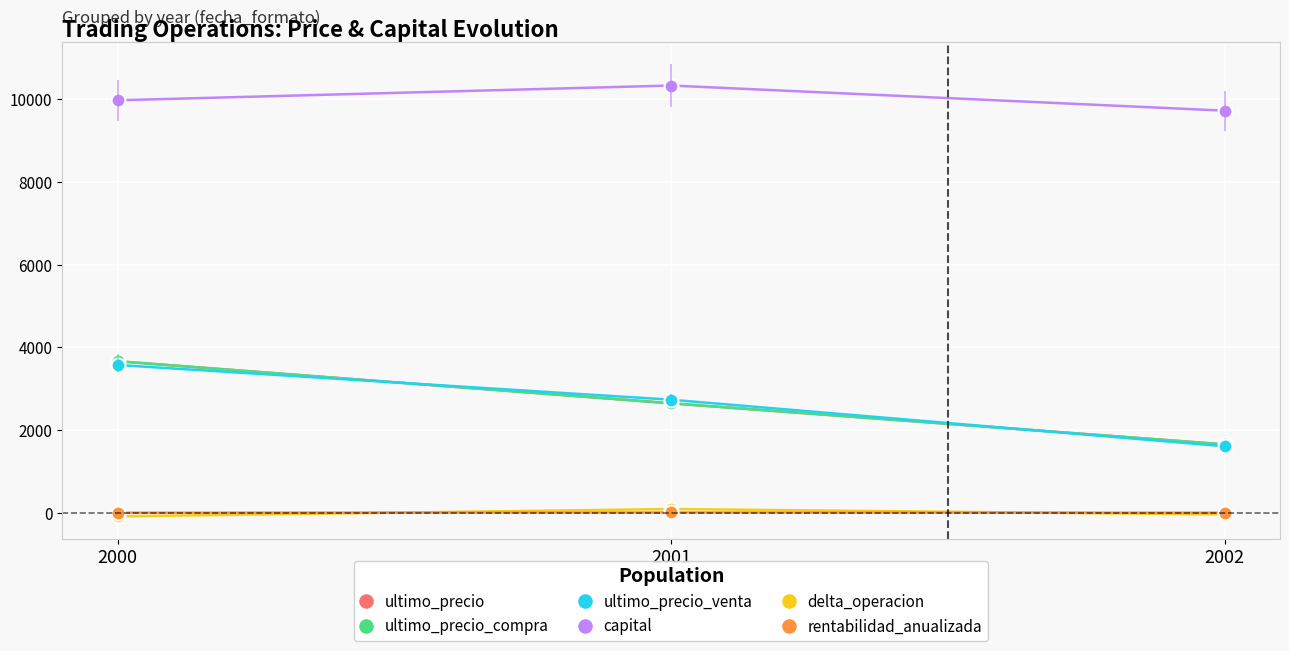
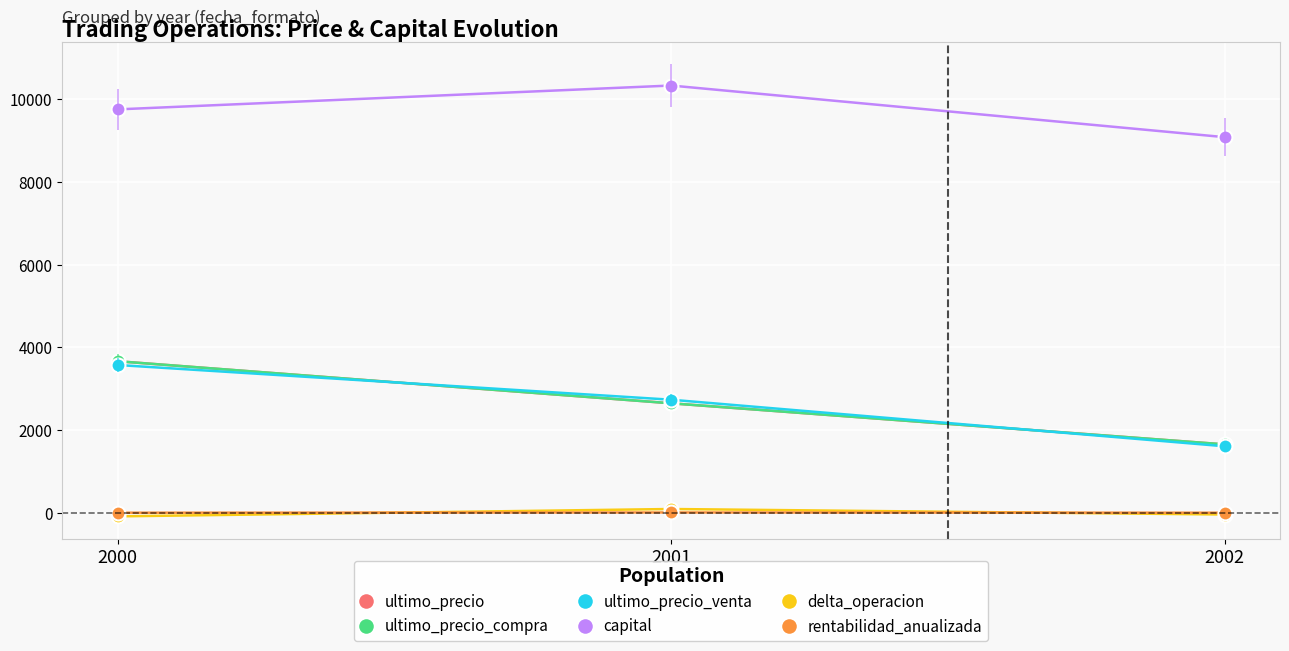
capital, 2000: 10000 -> 9800
capital, 2002: 9700 -> 9100
